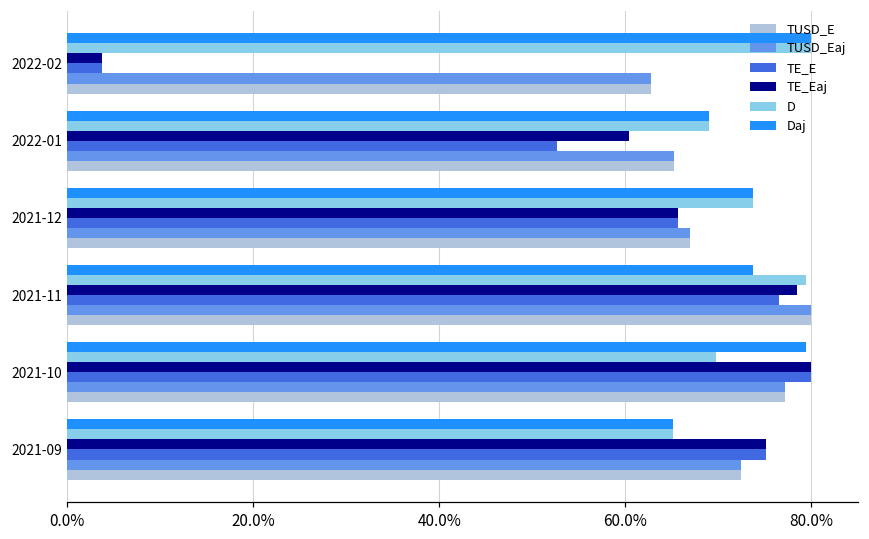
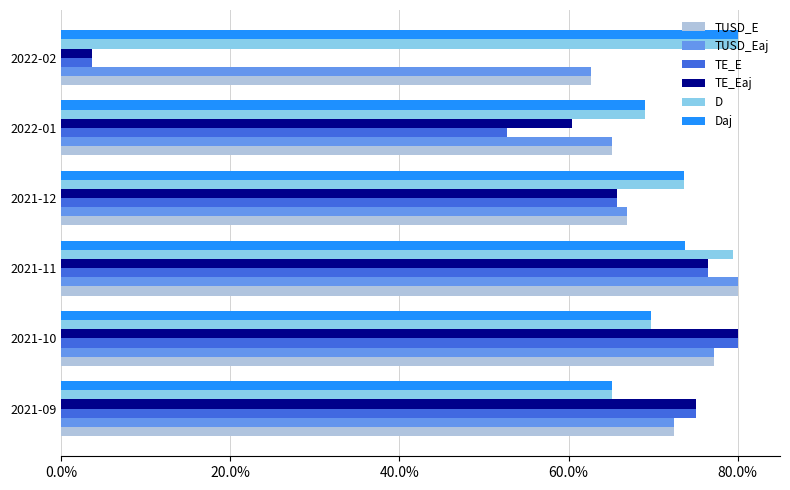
TE_Eaj, 2021-11: 78% -> 76%
Daj, 2021-10: 79% -> 70%
